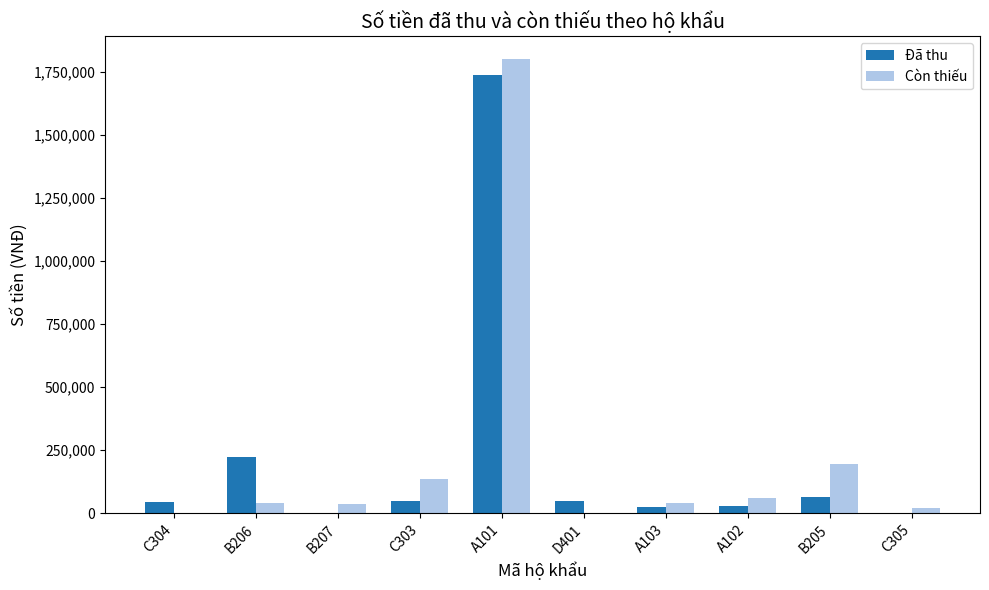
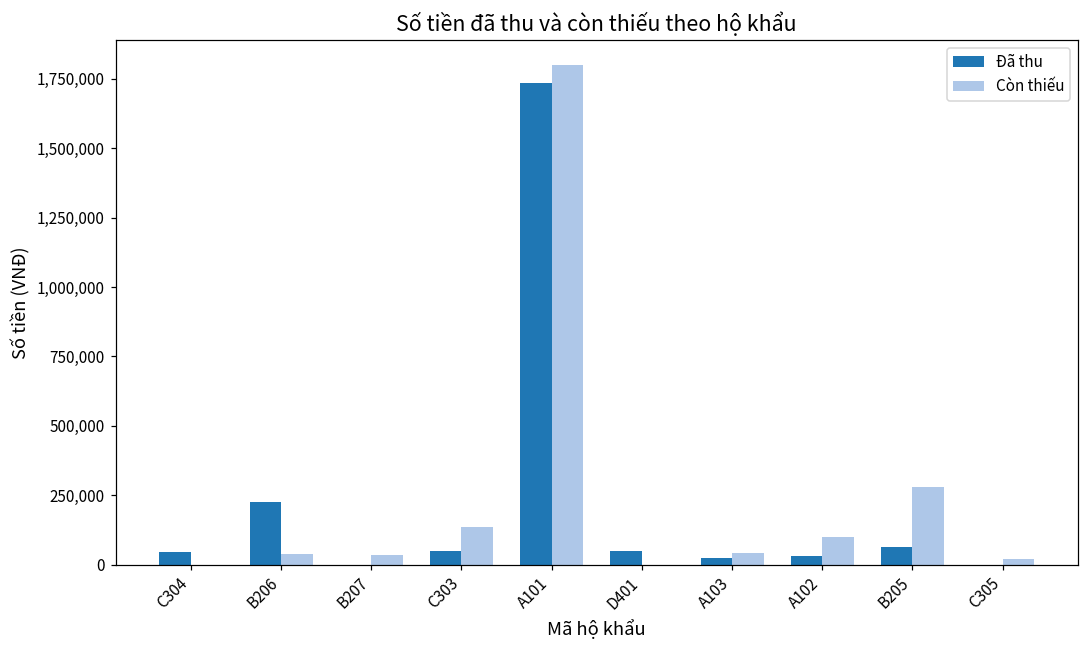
Còn thiếu, A102: 60,000 -> 100,000
Còn thiếu, B205: 200,000 -> 280,000
